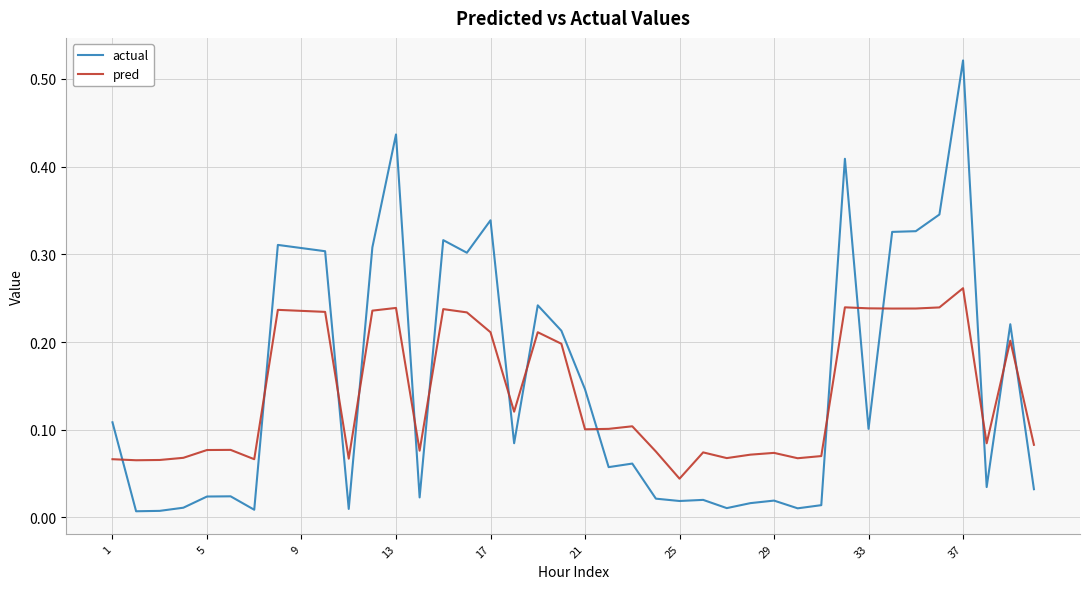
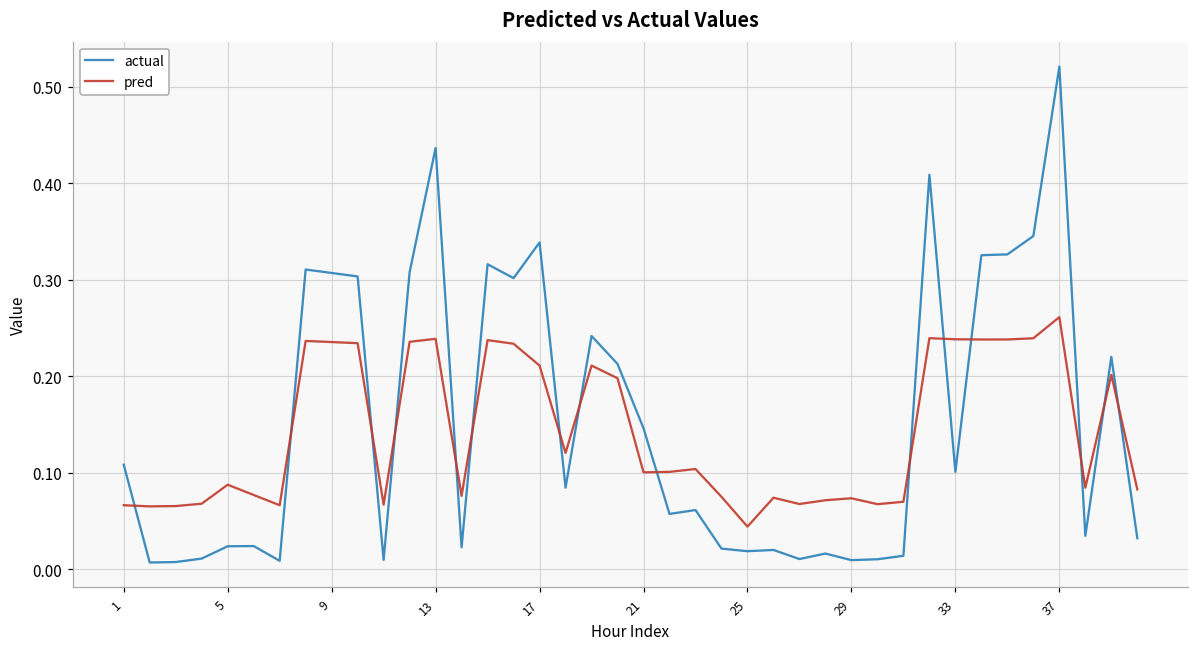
pred, 5: 0.08 -> 0.09
actual, 29: 0.02 -> 0.01
